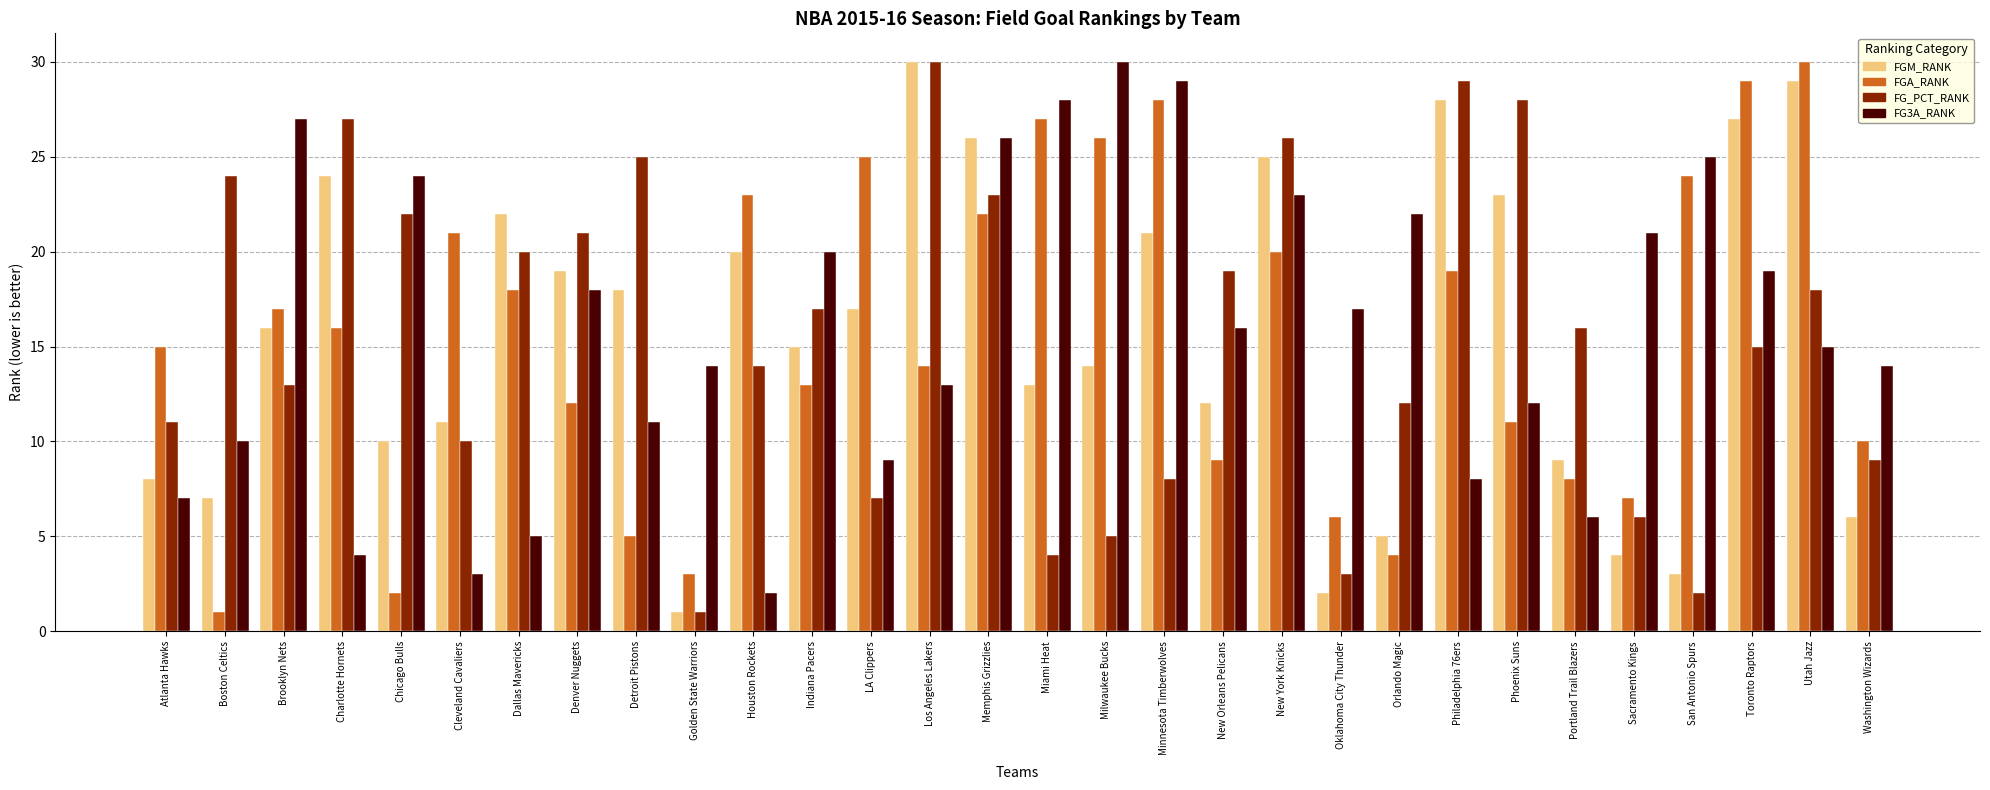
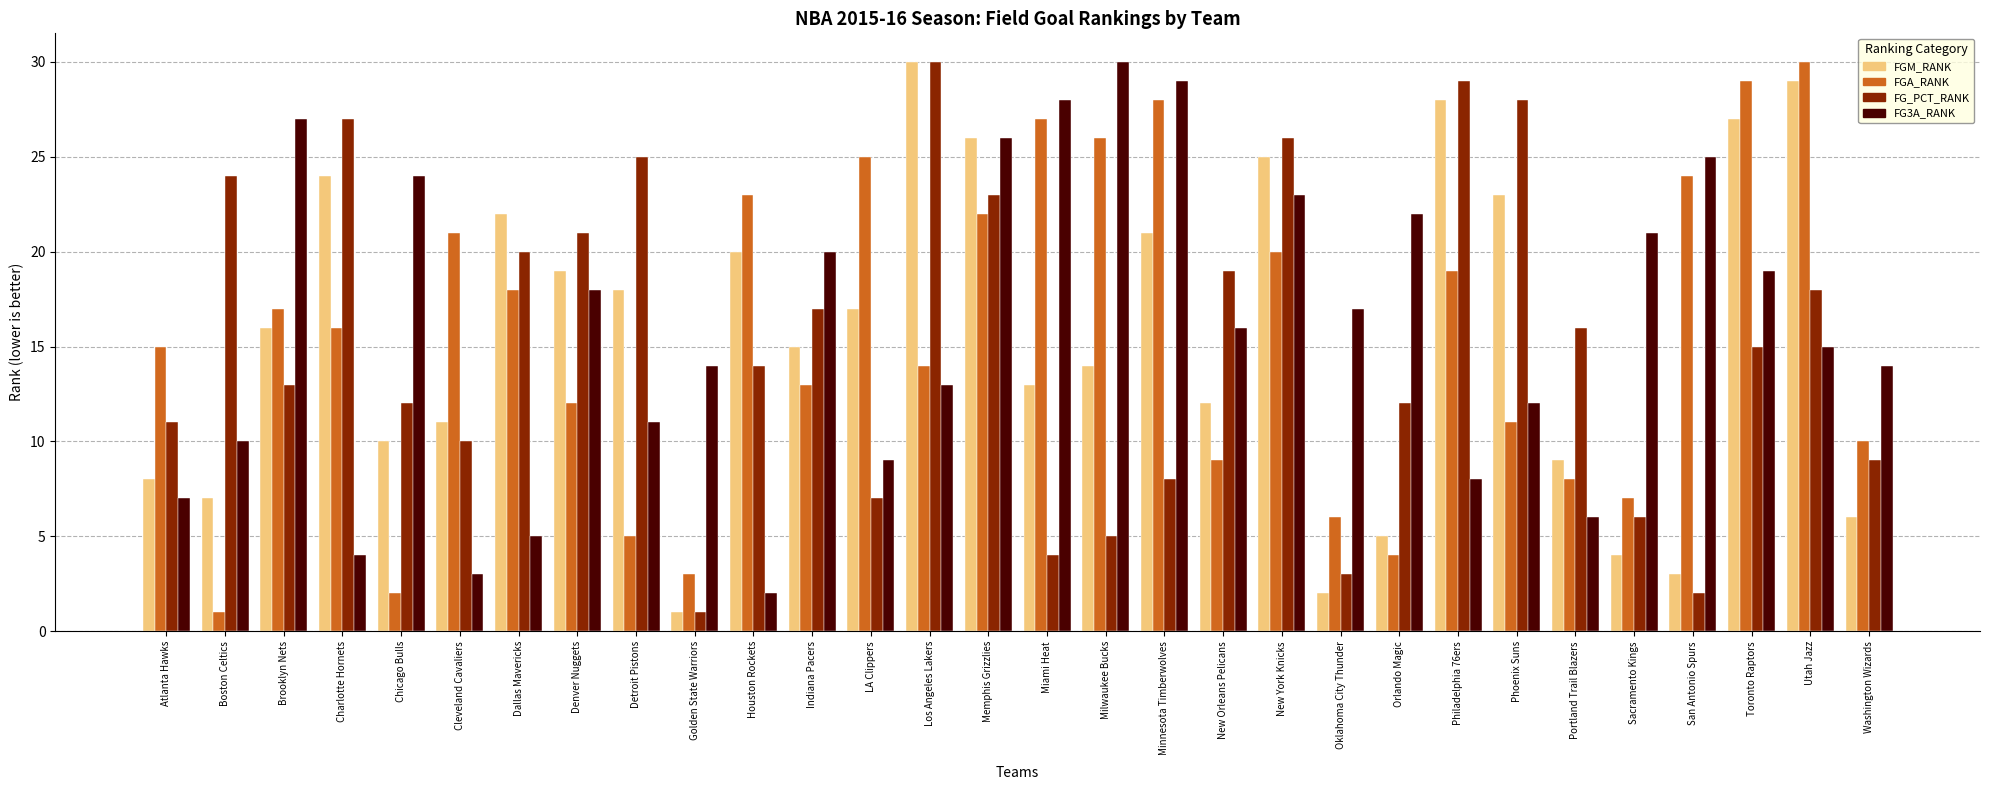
FG_PCT_RANK, Chicago Bulls: 22 -> 12
